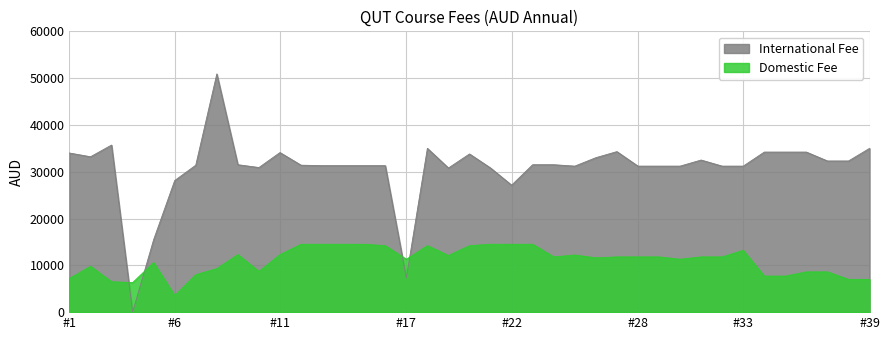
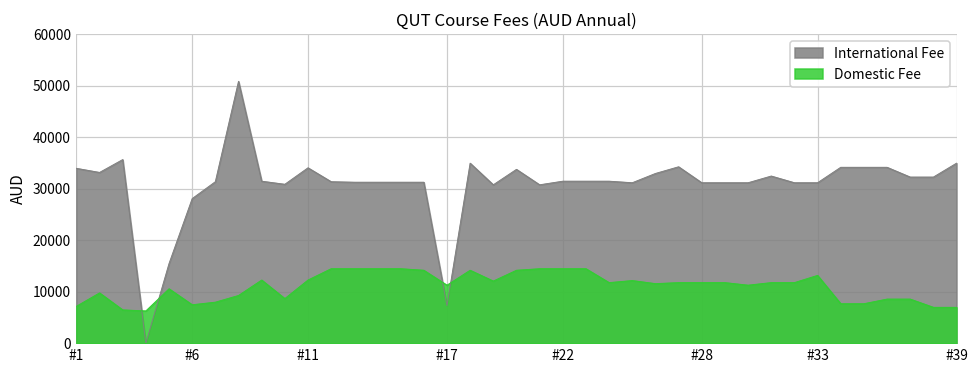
Domestic Fee, #6: 4000 -> 8000
International Fee, #22: 27000 -> 32000
